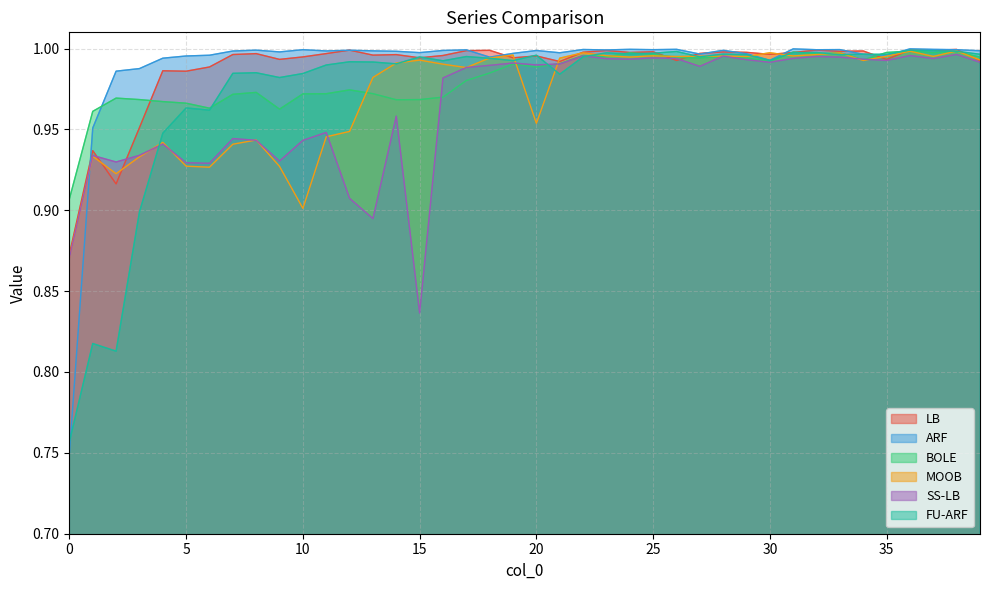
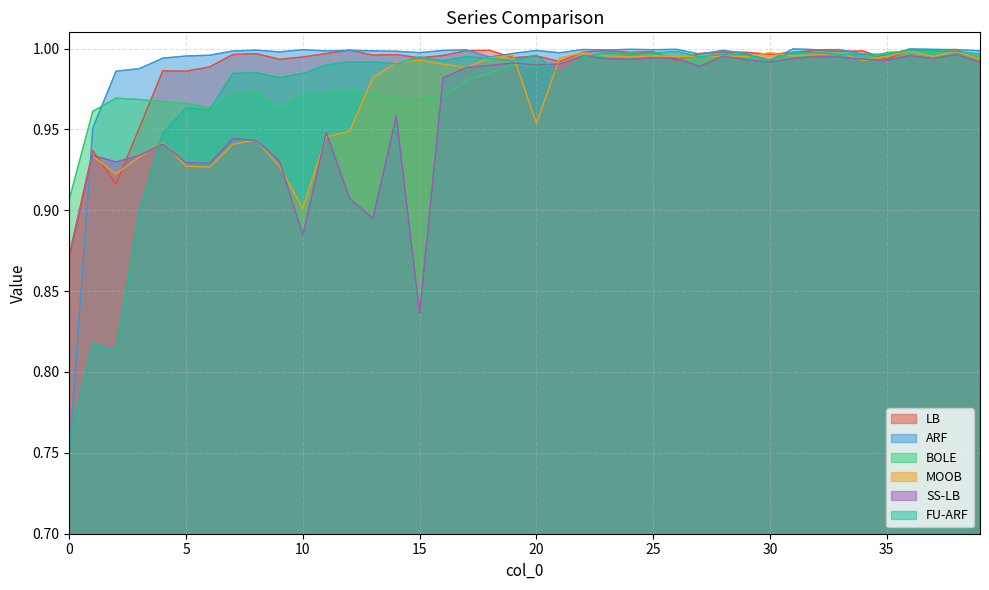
SS-LB, 10: 0.943 -> 0.885
